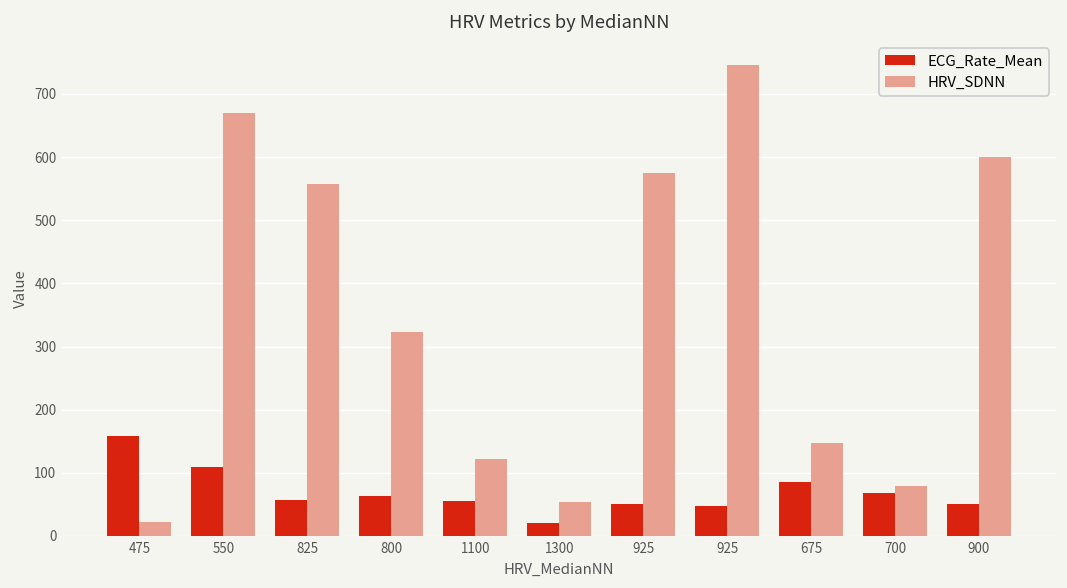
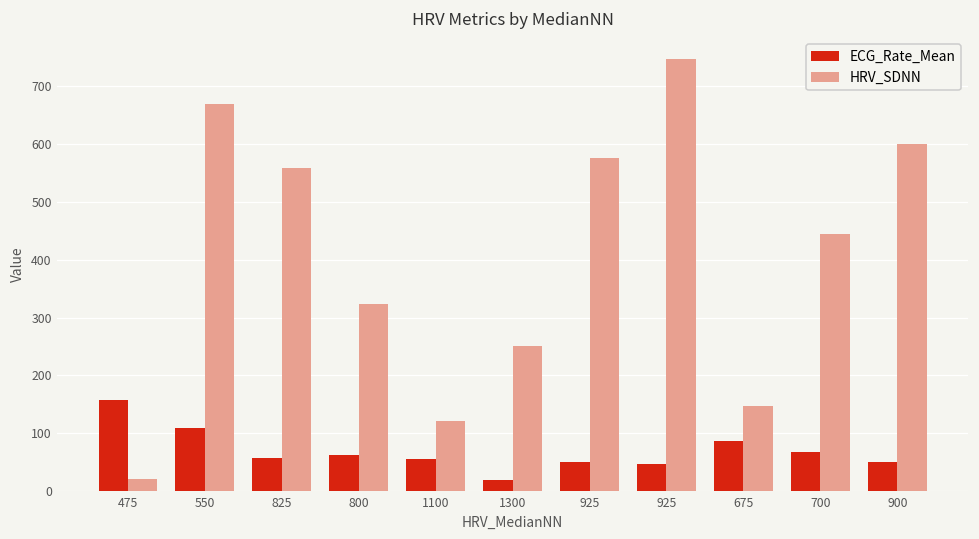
HRV_SDNN, 1300: 50 -> 250
HRV_SDNN, 700: 80 -> 440
